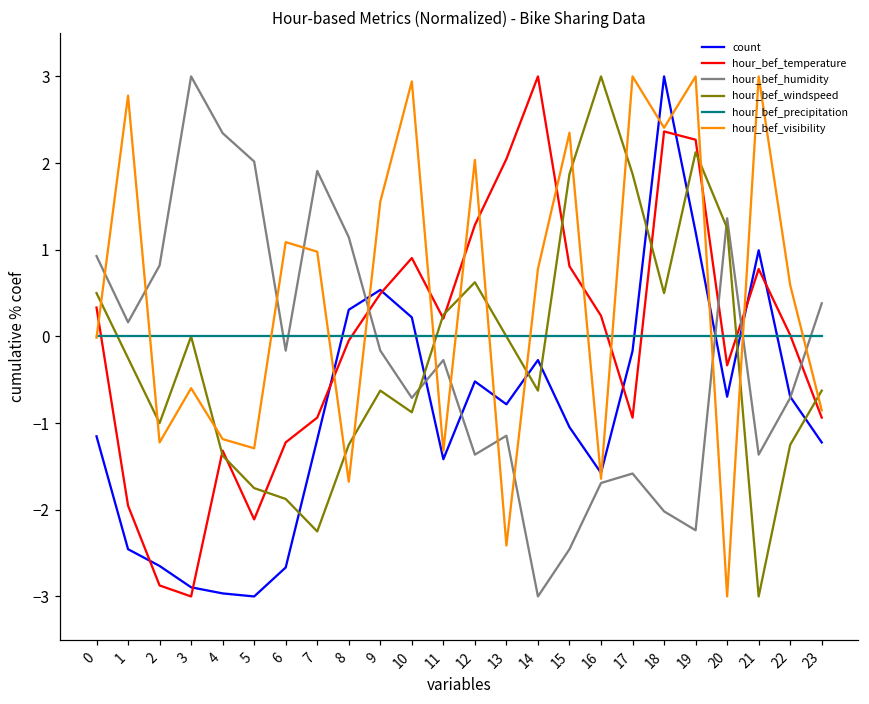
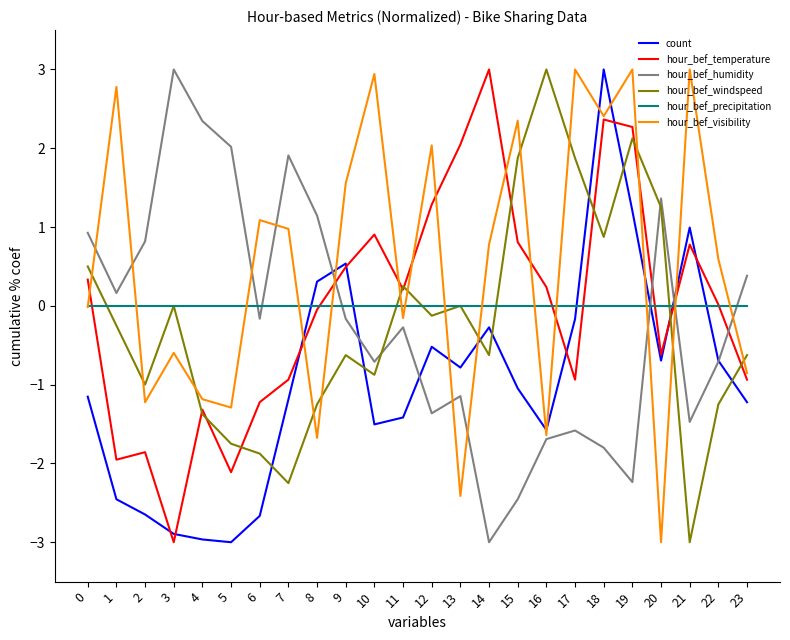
hour_bef_temperature, 2: -2.9 -> -1.9
count, 10: 0.2 -> -1.5
hour_bef_visibility, 11: -1.3 -> -0.2
hour_bef_windspeed, 12: 0.6 -> -0.1
hour_bef_humidity, 18: -2.0 -> -1.8
hour_bef_windspeed, 18: 0.5 -> 0.9
hour_bef_temperature, 20: -0.3 -> -0.6
hour_bef_humidity, 21: -1.4 -> -1.5
